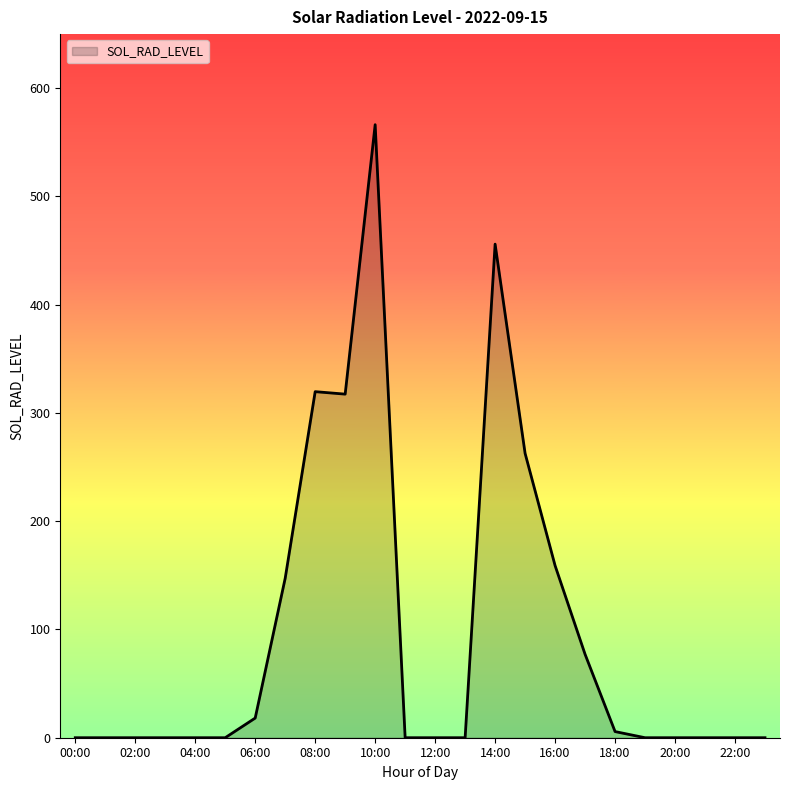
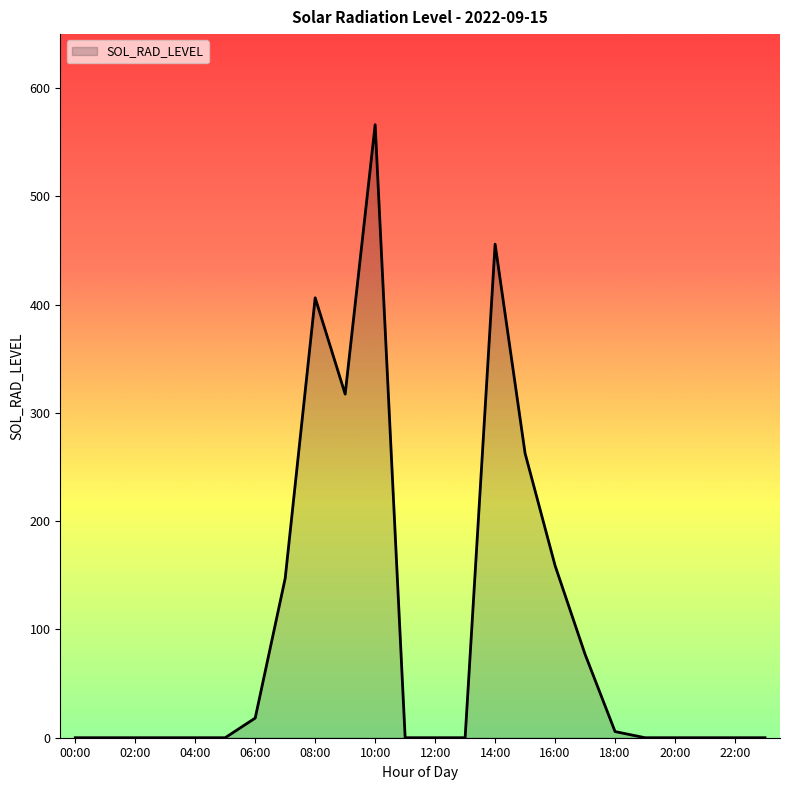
08:00: 320 -> 406
